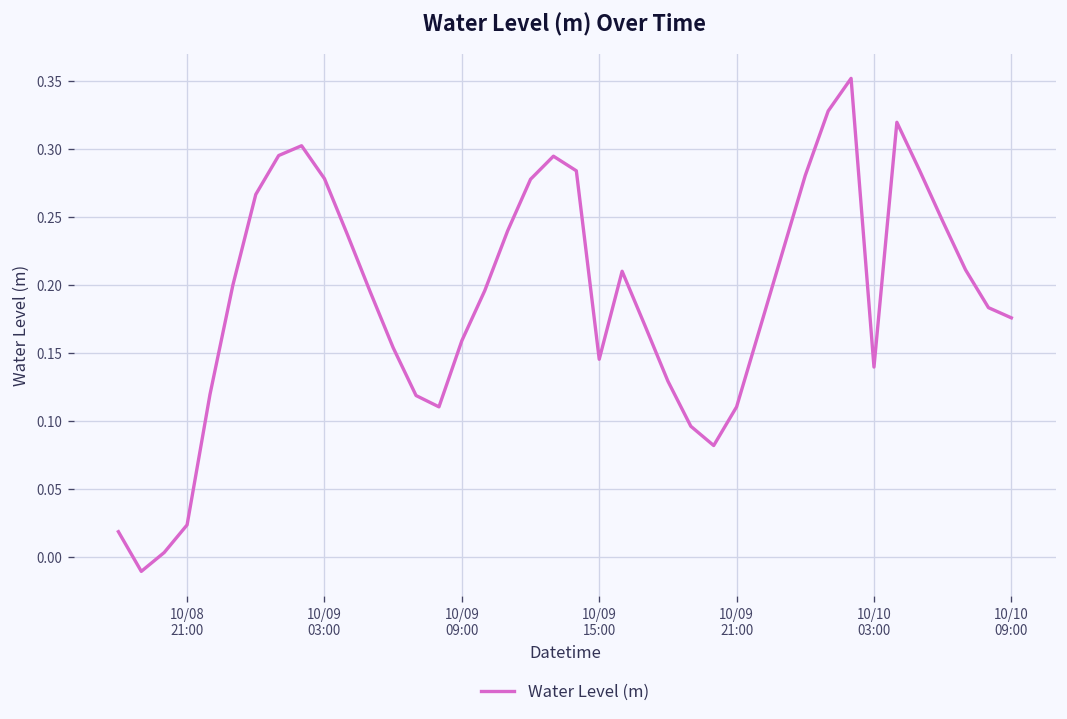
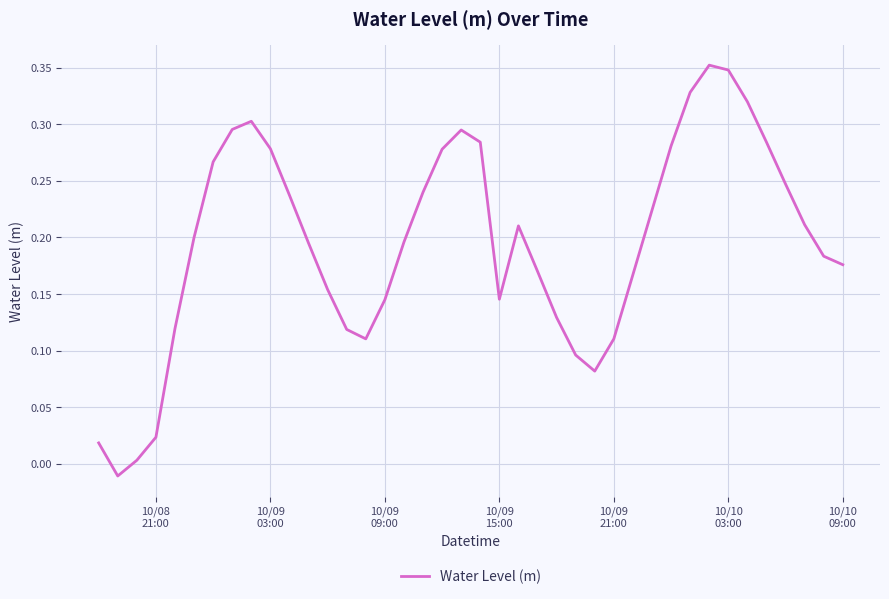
10/09 09:00: 0.159 -> 0.145
10/10 03:00: 0.140 -> 0.348
